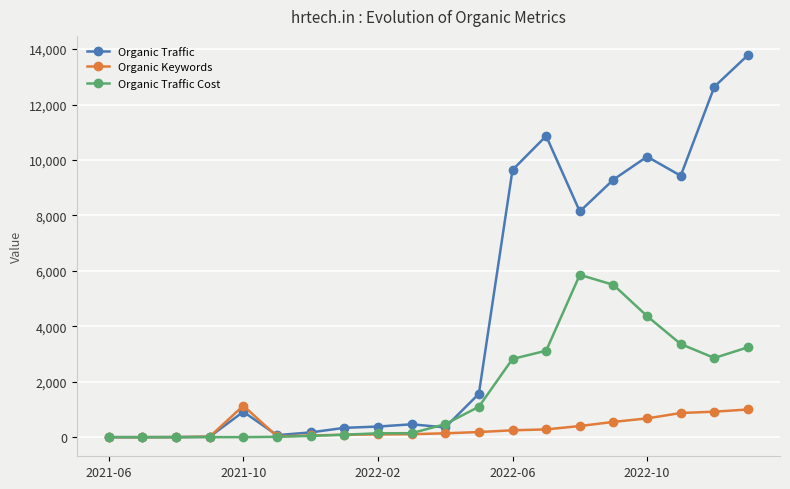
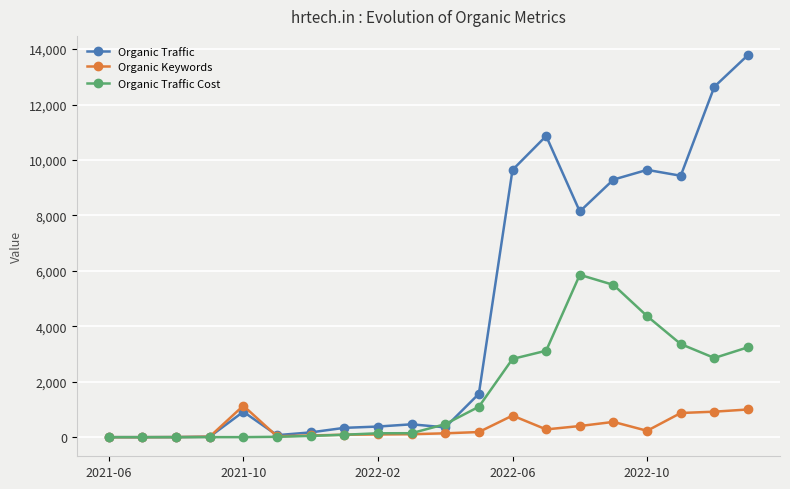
Organic Keywords, 2022-06: 200 -> 800
Organic Traffic, 2022-10: 10,100 -> 9,600
Organic Keywords, 2022-10: 700 -> 200
